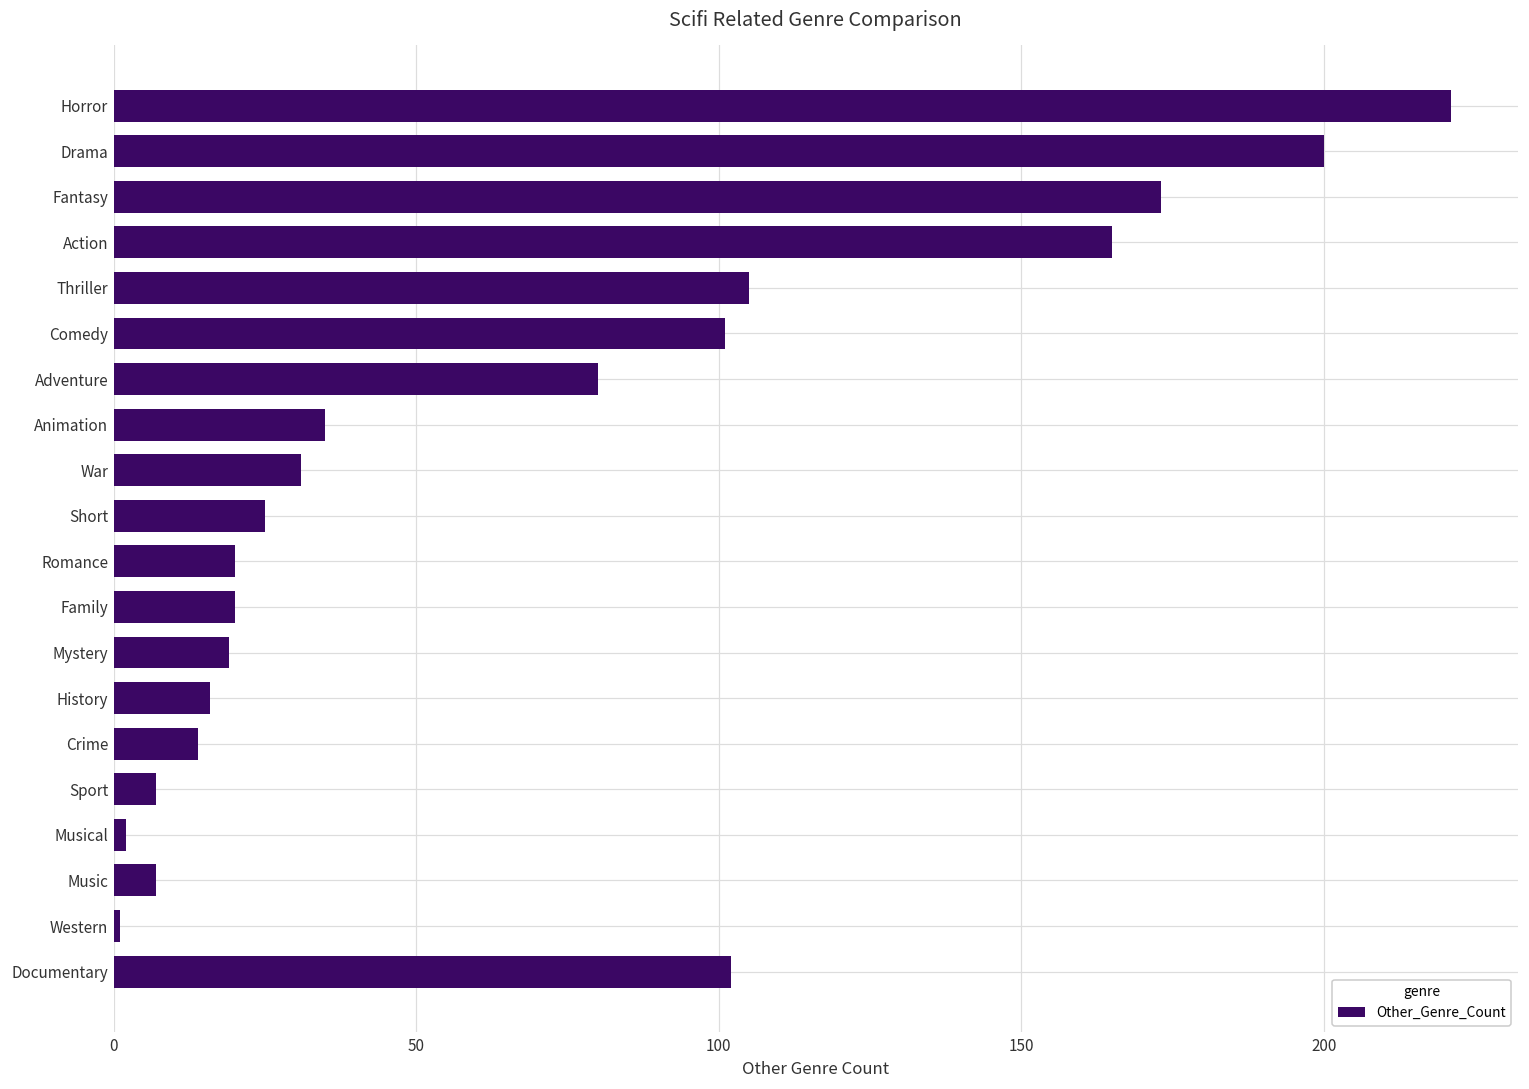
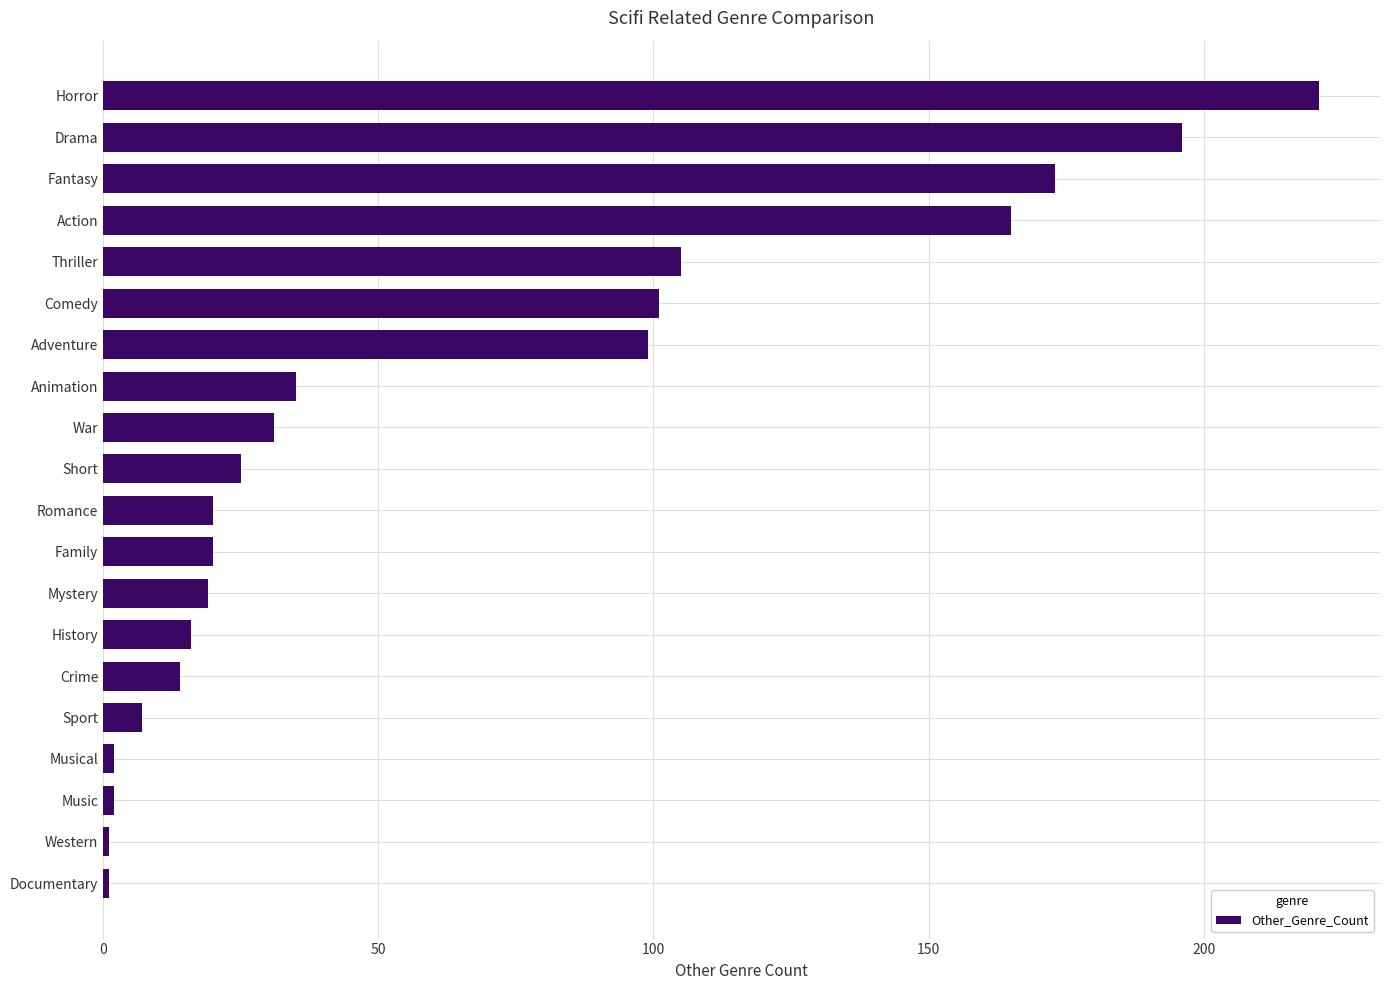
Drama: 200 -> 196
Adventure: 80 -> 99
Music: 7 -> 2
Documentary: 102 -> 1
